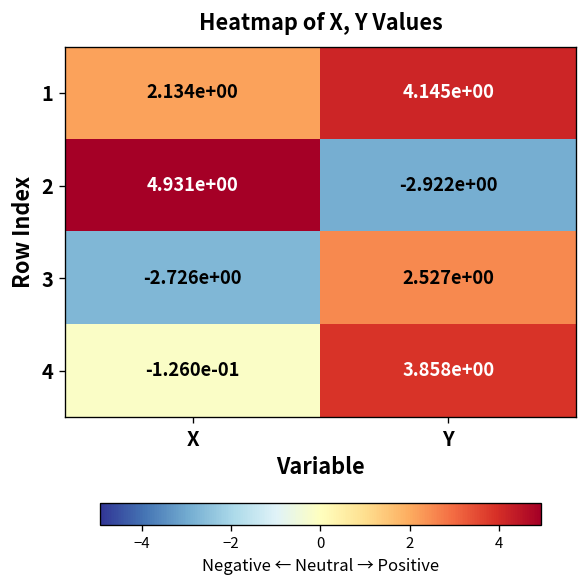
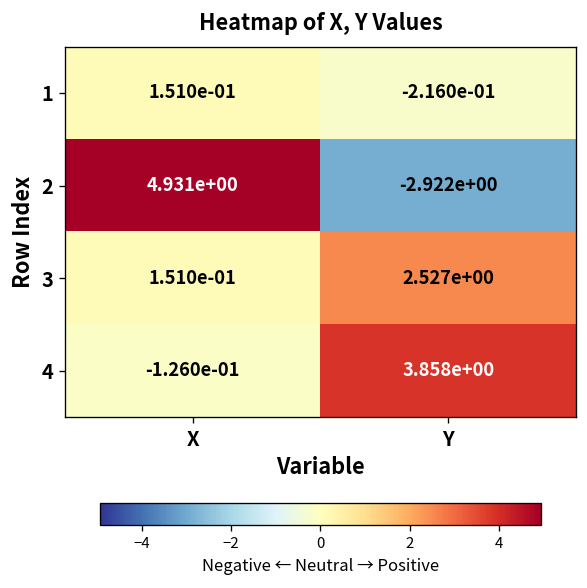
1, X: 2.134e+00 -> 1.510e-01
1, Y: 4.145e+00 -> -2.160e-01
3, X: -2.726e+00 -> 1.510e-01
